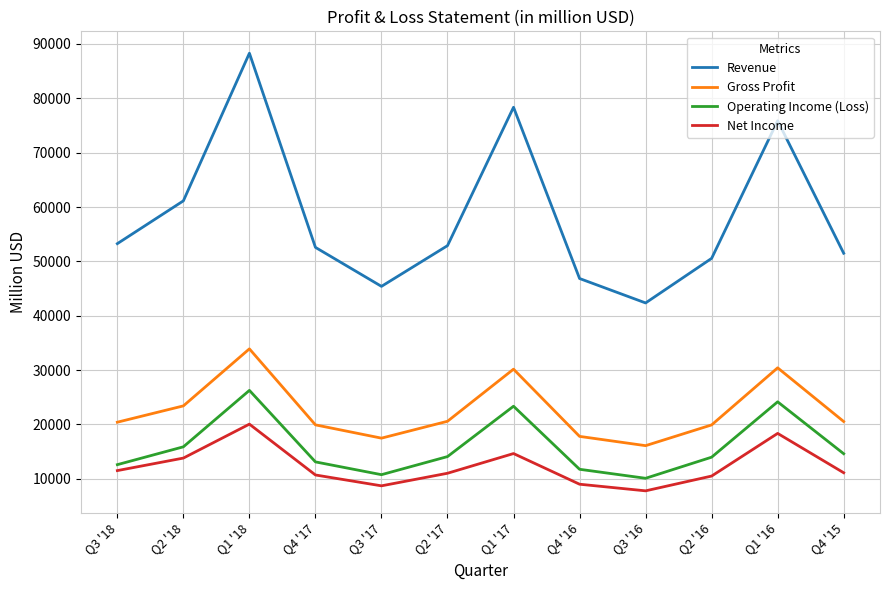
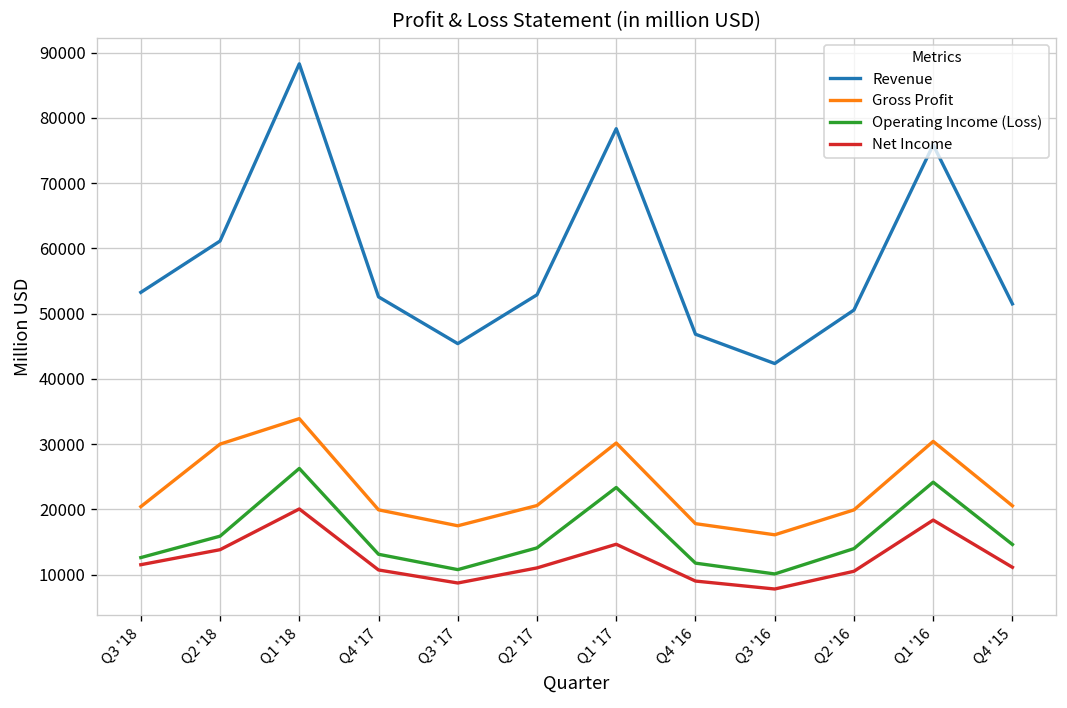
Gross Profit, Q2 '18: 23000 -> 30000
